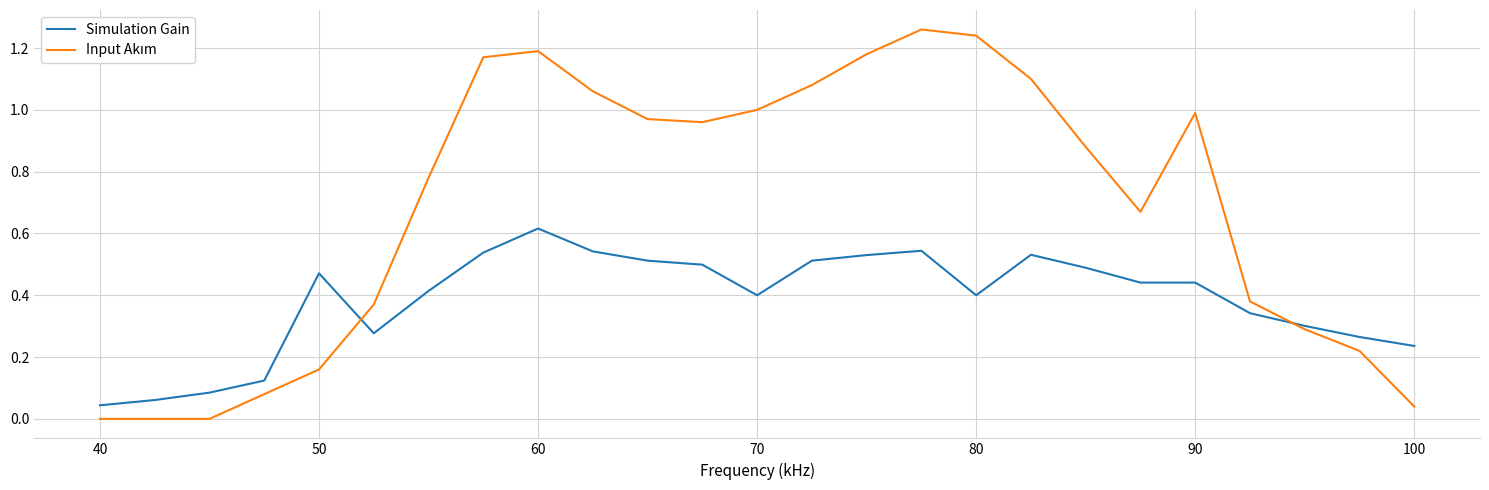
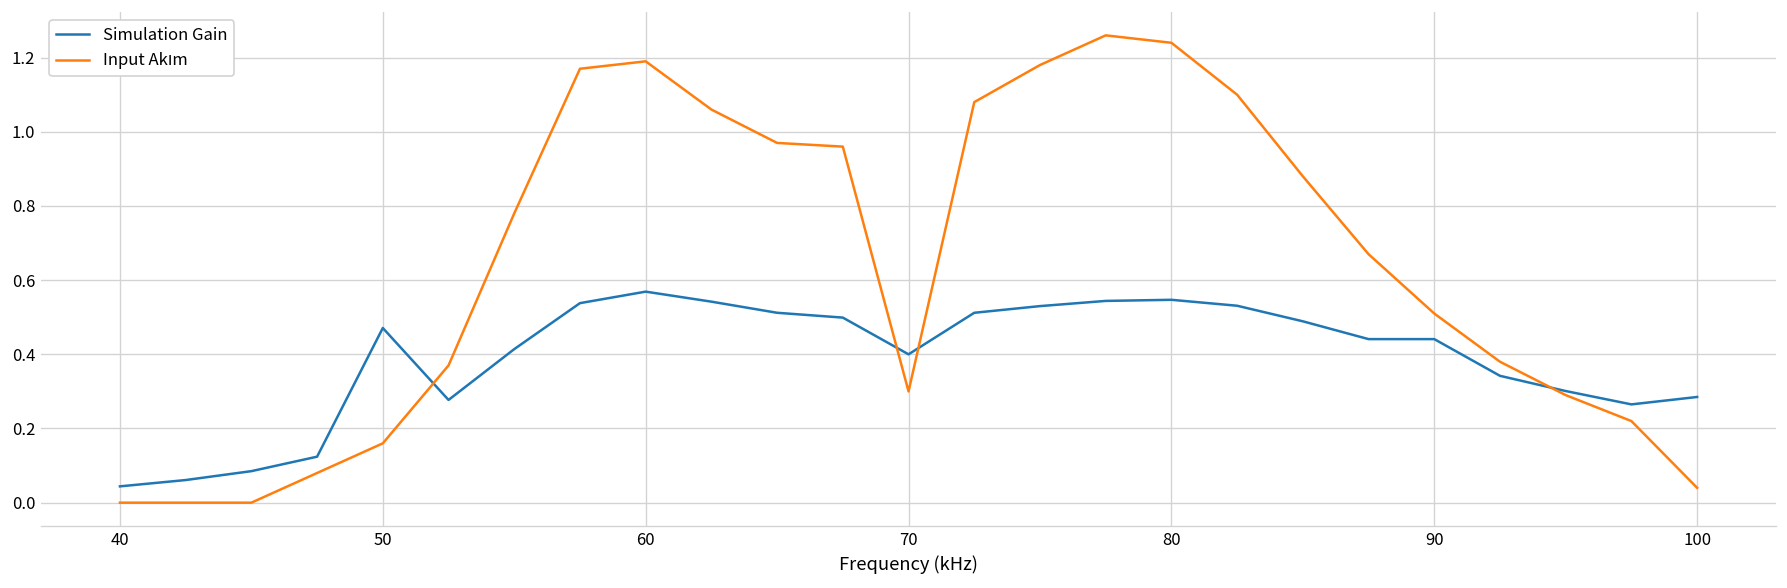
Simulation Gain, 60: 0.62 -> 0.57
Input Akım, 70: 1.0 -> 0.3
Simulation Gain, 80: 0.40 -> 0.55
Input Akım, 90: 0.99 -> 0.51
Simulation Gain, 100: 0.24 -> 0.29
